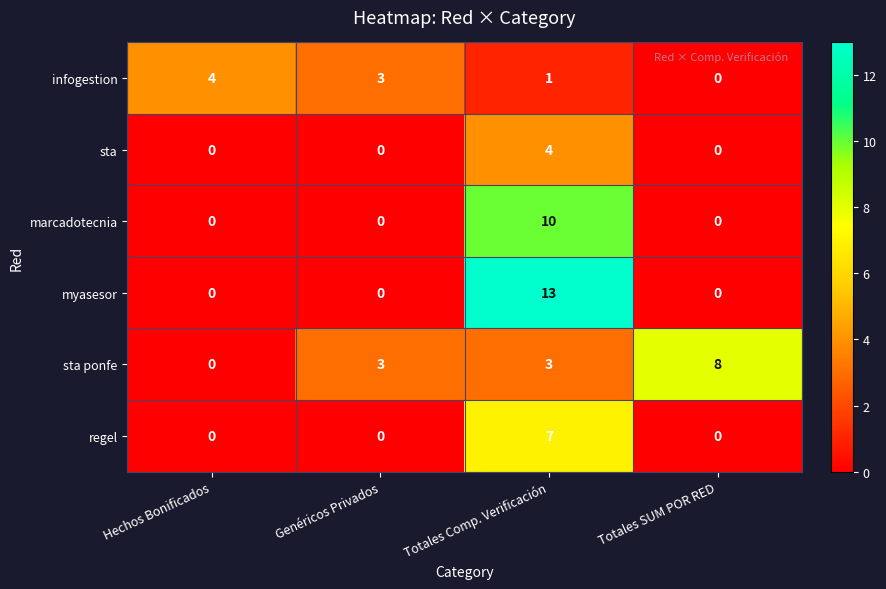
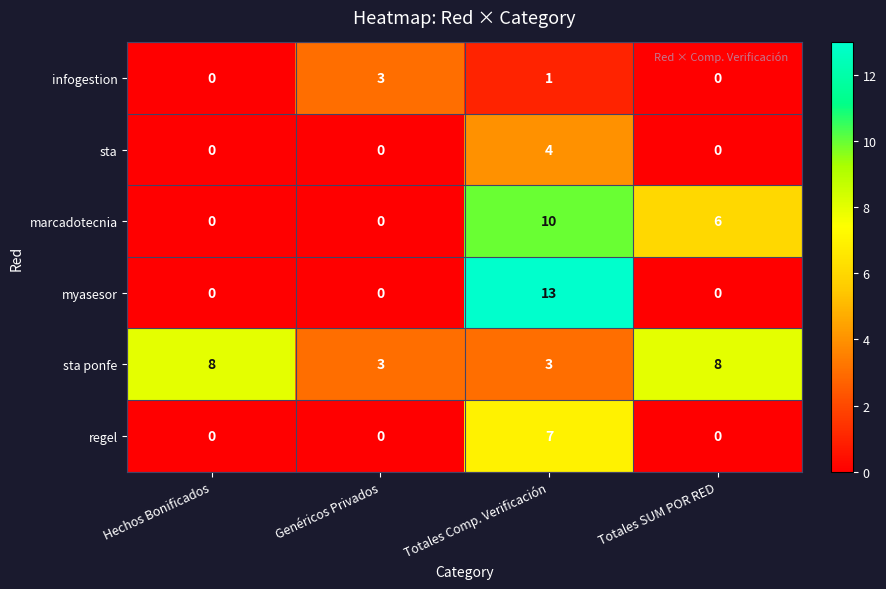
infogestion, Hechos Bonificados: 4 -> 0
marcadotecnia, Totales SUM POR RED: 0 -> 6
sta ponfe, Hechos Bonificados: 0 -> 8
